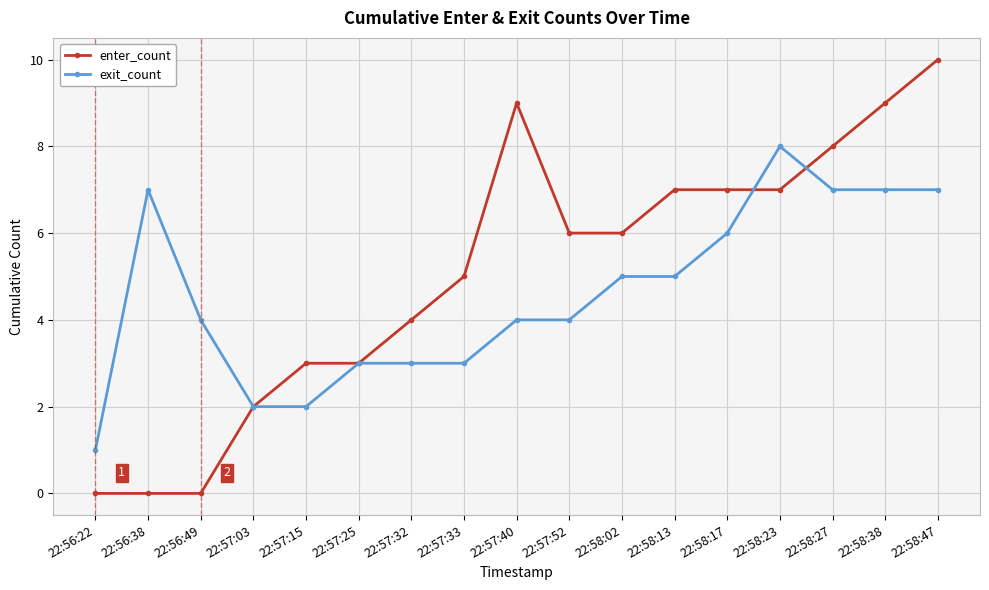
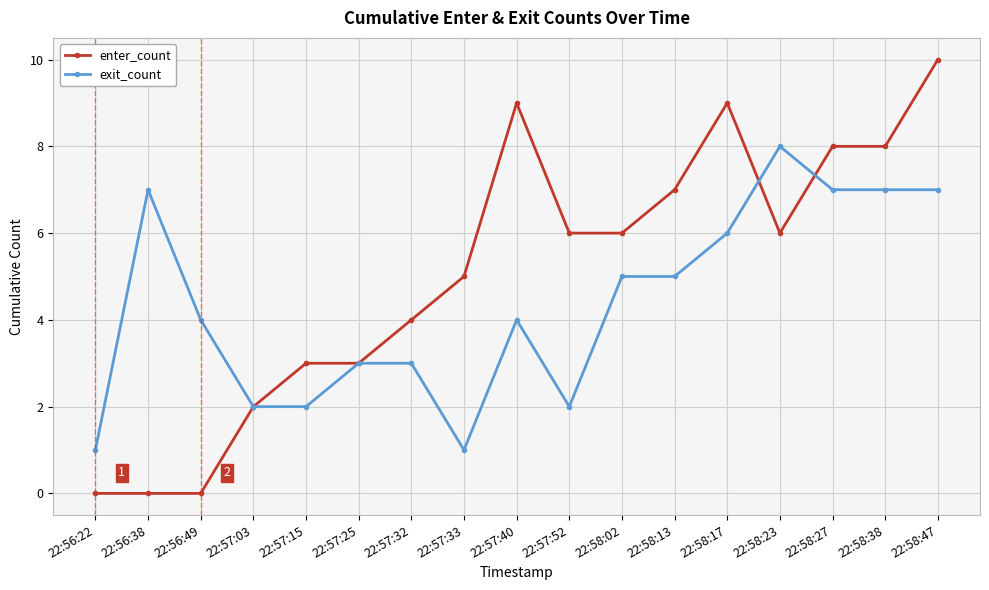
exit_count, 22:57:33: 3 -> 1
exit_count, 22:57:52: 4 -> 2
enter_count, 22:58:17: 7 -> 9
enter_count, 22:58:23: 7 -> 6
enter_count, 22:58:38: 9 -> 8
